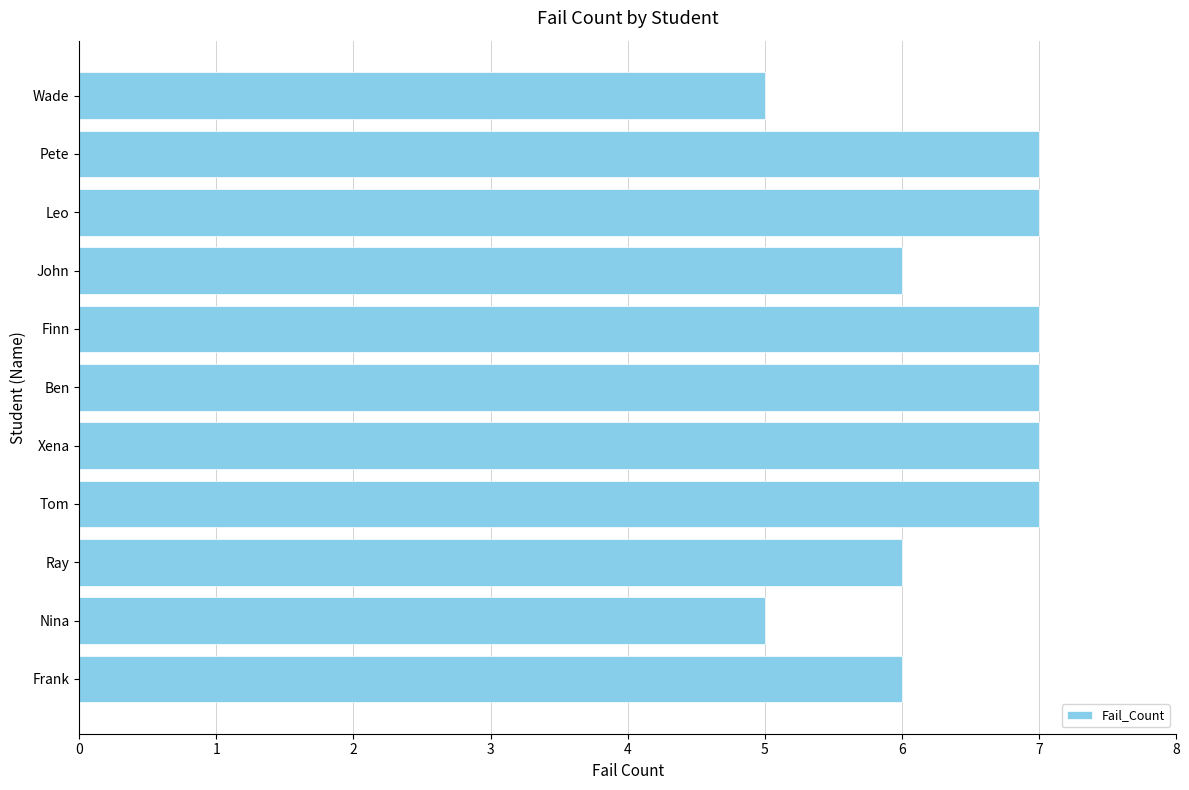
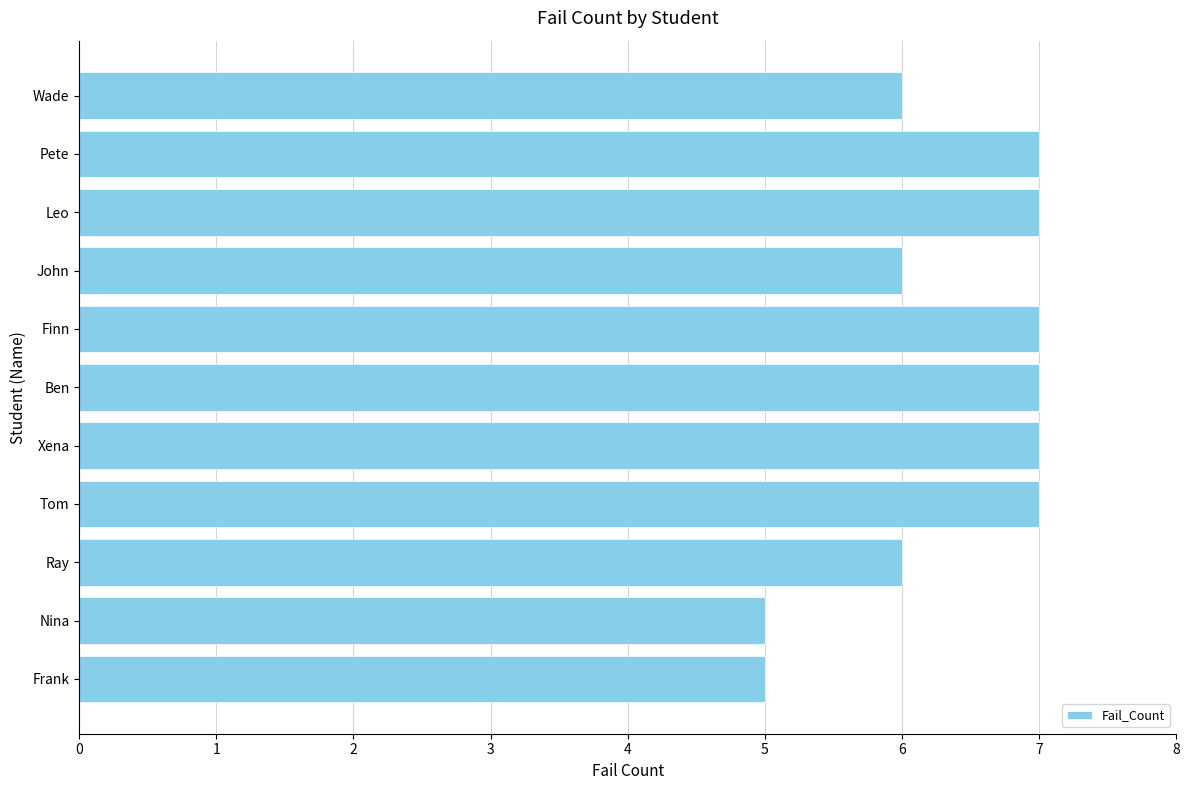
Wade: 5 -> 6
Frank: 6 -> 5
